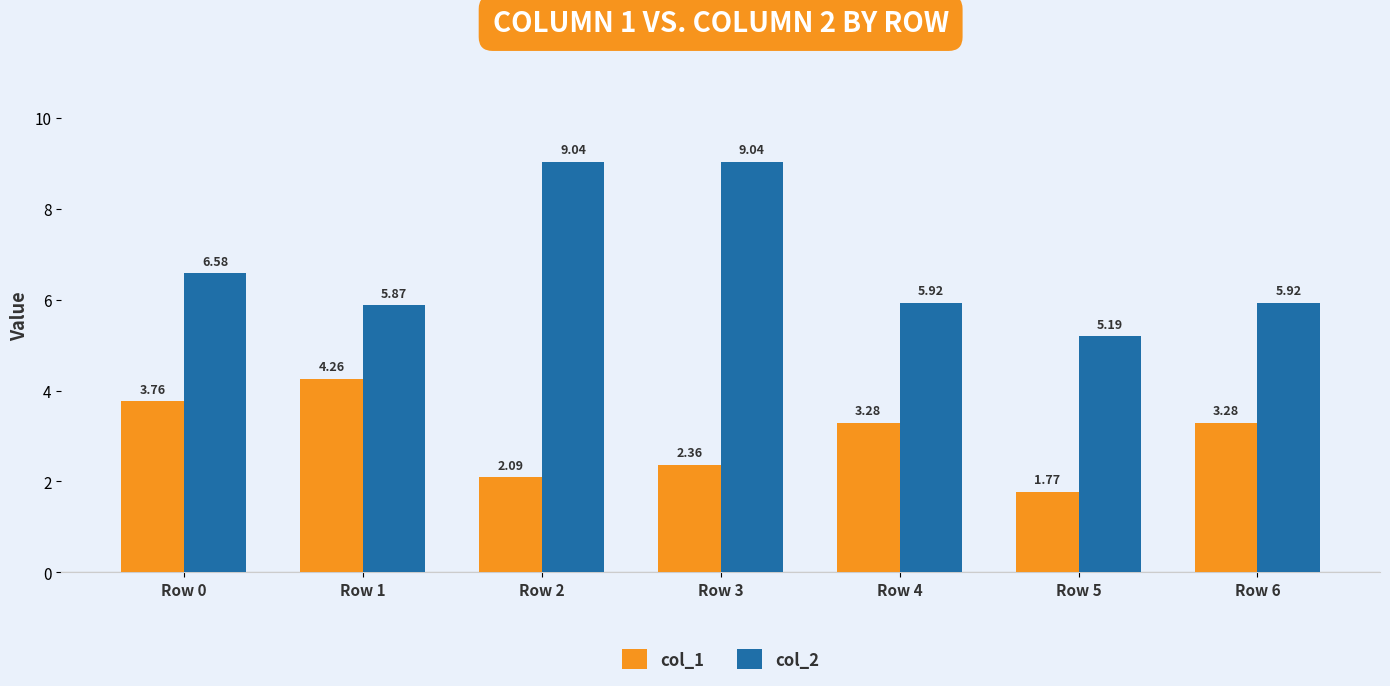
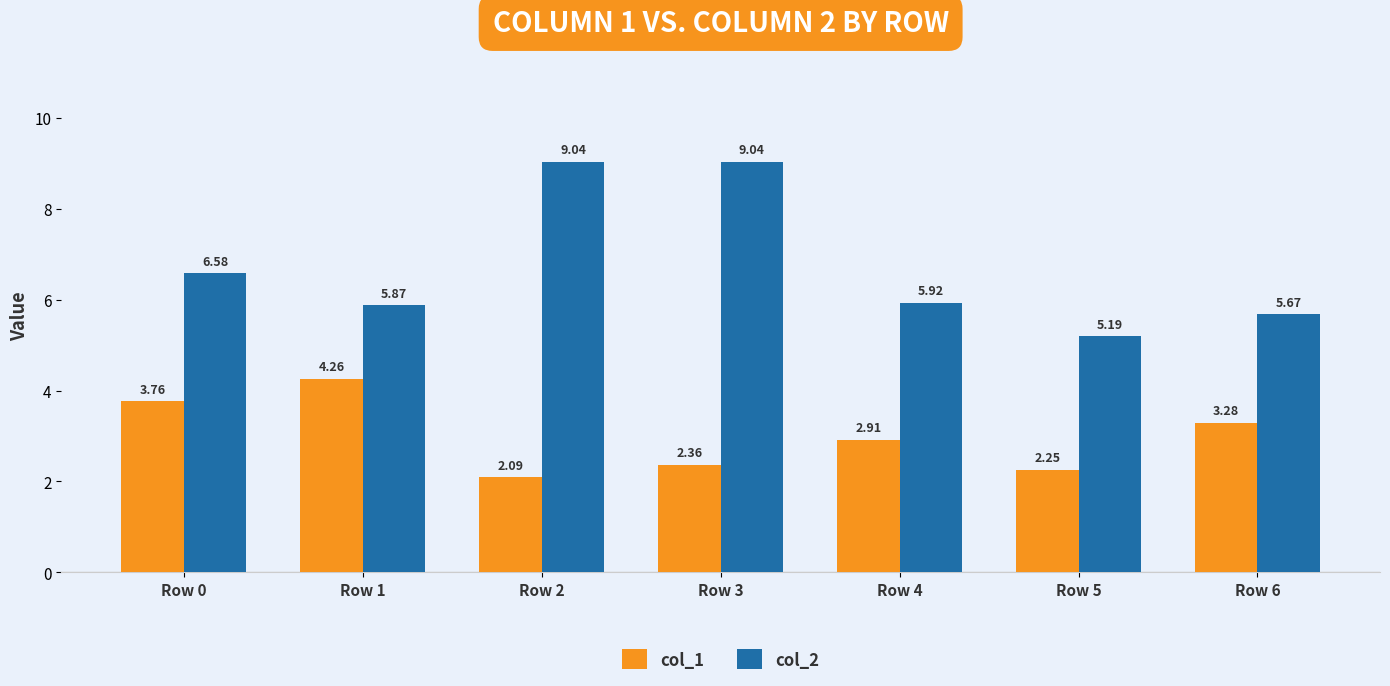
col_1, Row 4: 3.28 -> 2.91
col_1, Row 5: 1.77 -> 2.25
col_2, Row 6: 5.92 -> 5.67
